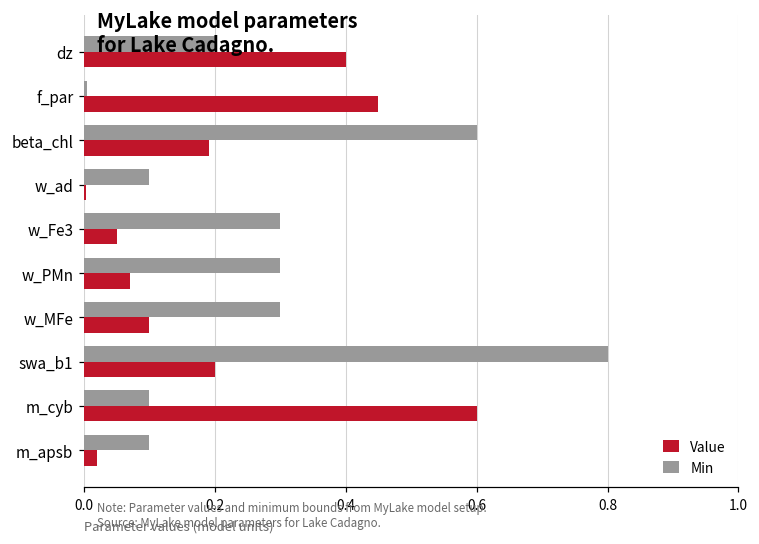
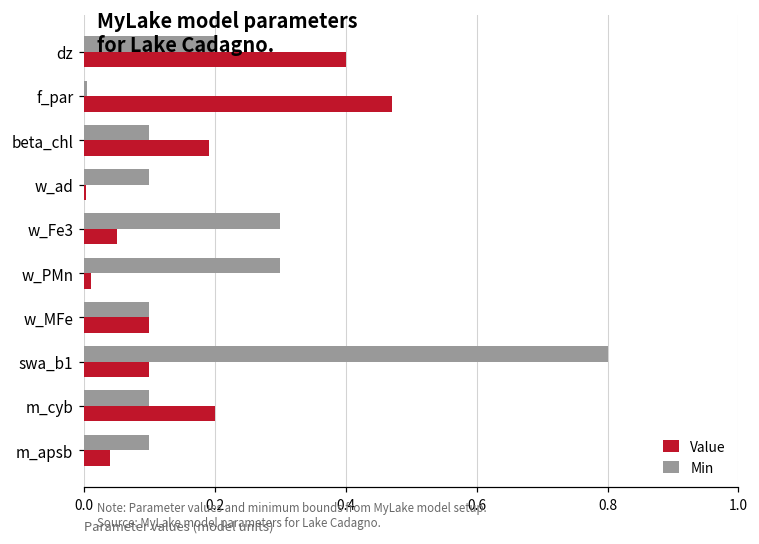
Value, f_par: 0.45 -> 0.47
Min, beta_chl: 0.6 -> 0.1
Value, w_PMn: 0.07 -> 0.01
Min, w_MFe: 0.3 -> 0.1
Value, swa_b1: 0.2 -> 0.1
Value, m_cyb: 0.6 -> 0.2
Value, m_apsb: 0.02 -> 0.04
